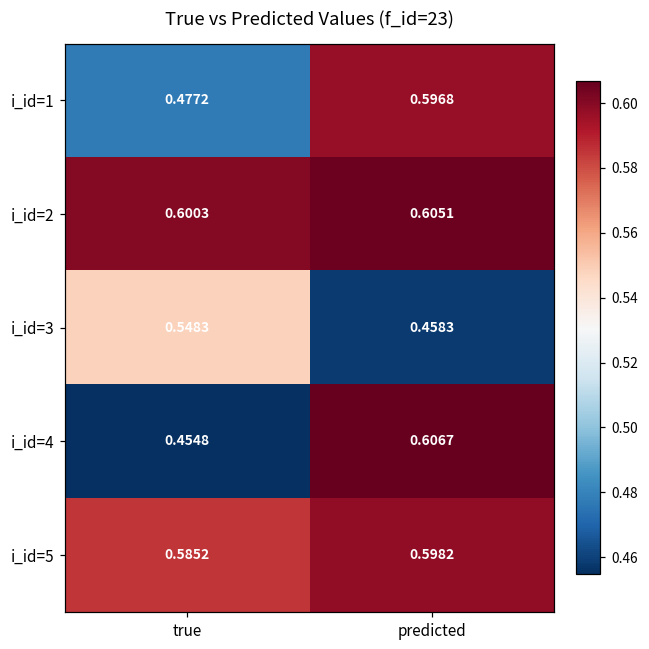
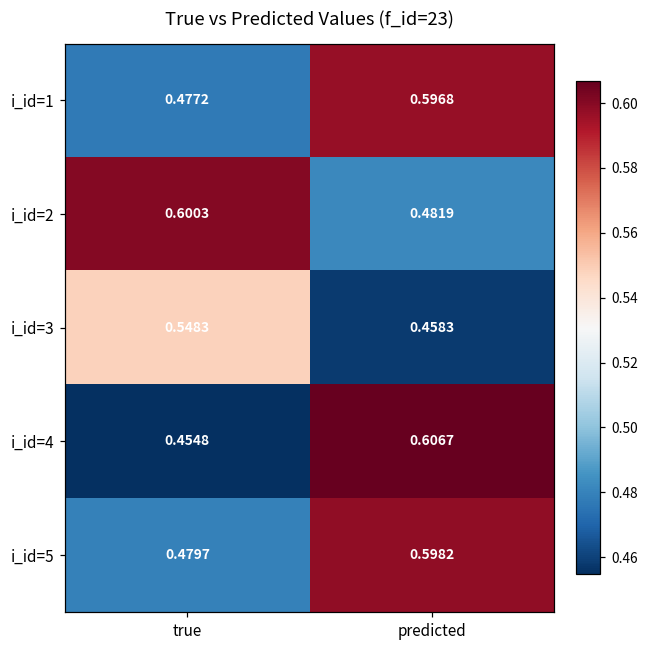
i_id=2, predicted: 0.6051 -> 0.4819
i_id=5, true: 0.5852 -> 0.4797
